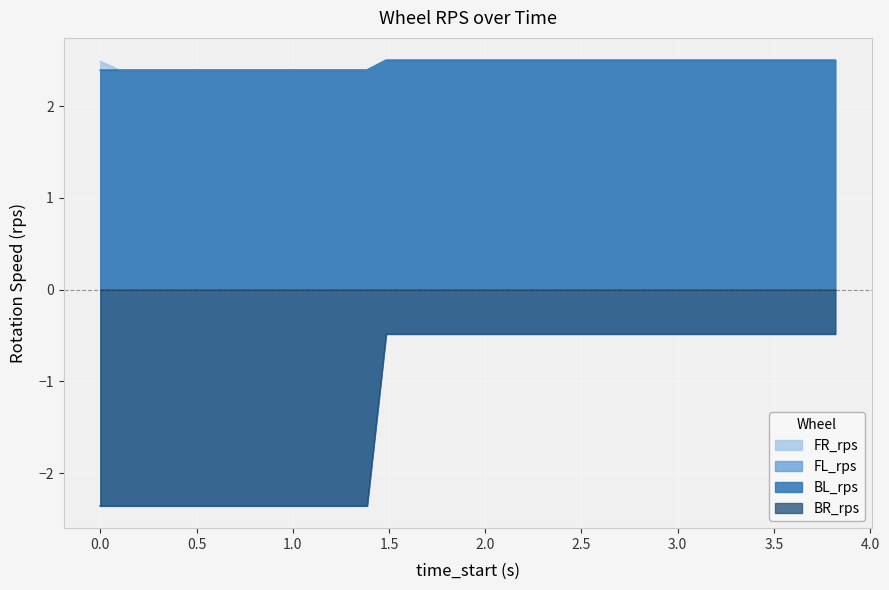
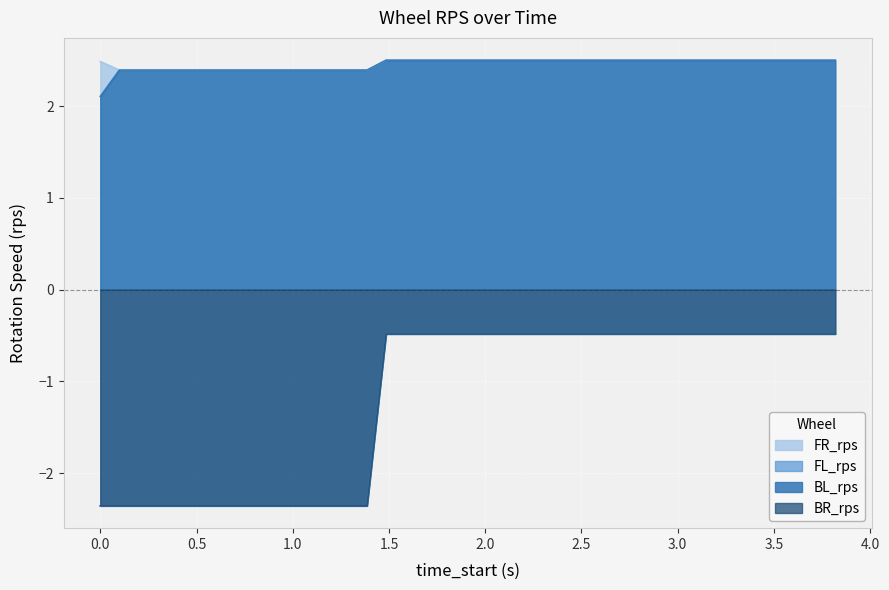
BL_rps, 0.0: 2.4 -> 2.1
